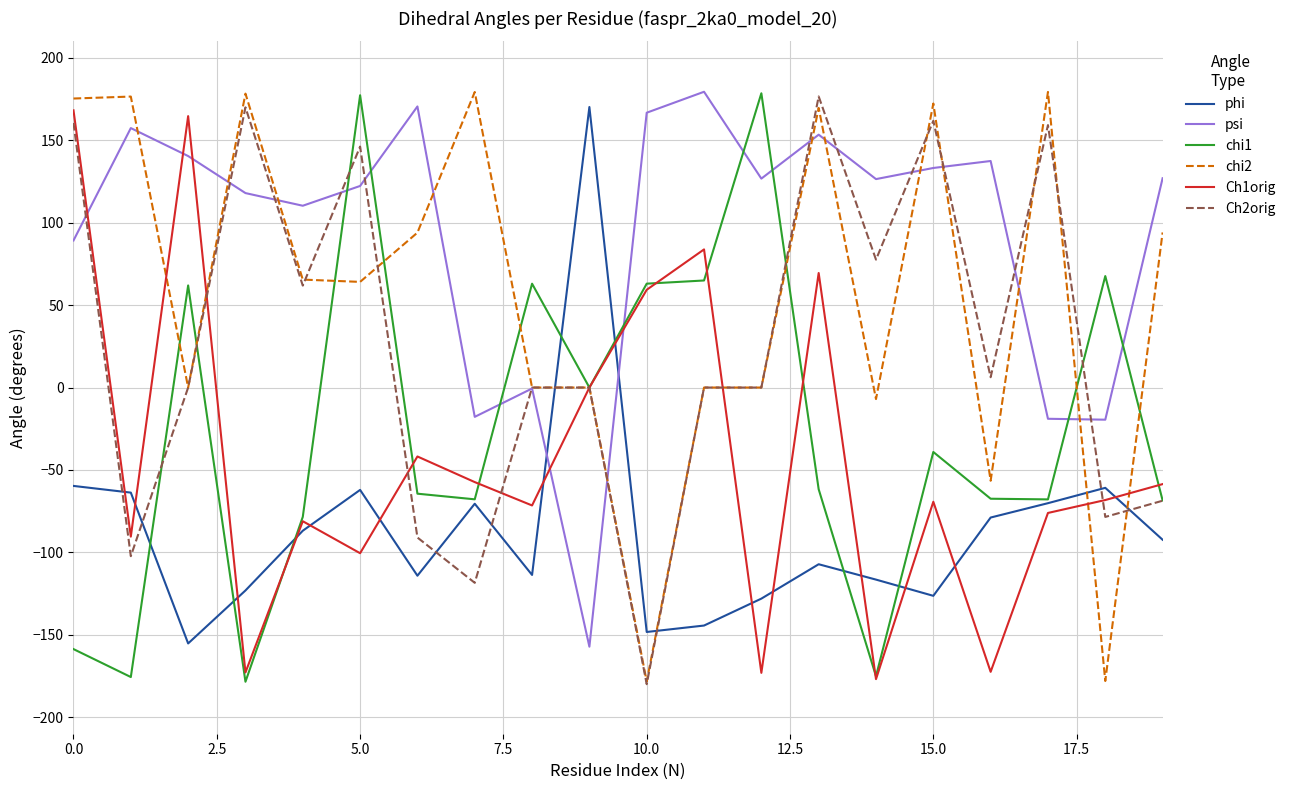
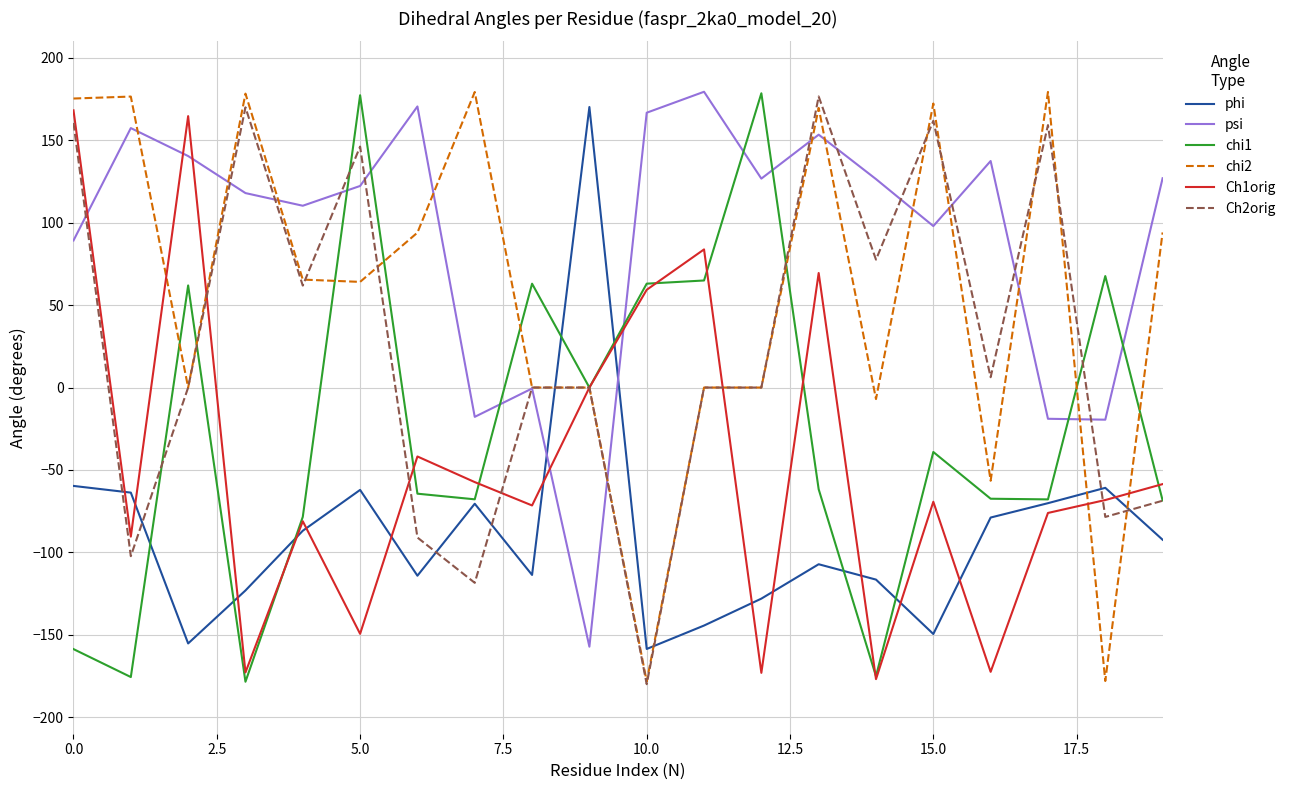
Ch1orig, 5.0: -101 -> -149
phi, 10.0: -148 -> -159
phi, 15.0: -126 -> -150
psi, 15.0: 133 -> 98
